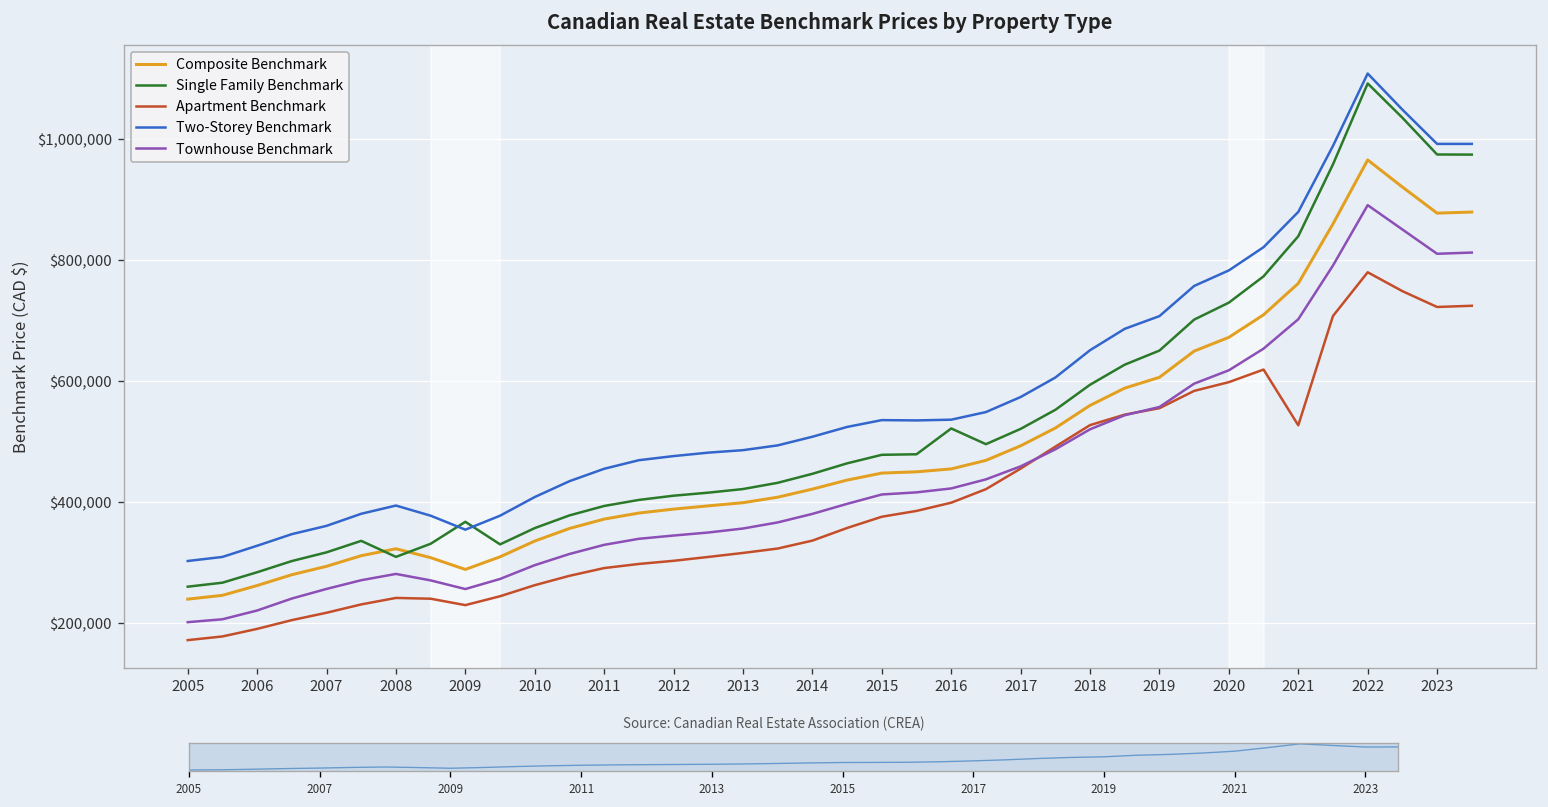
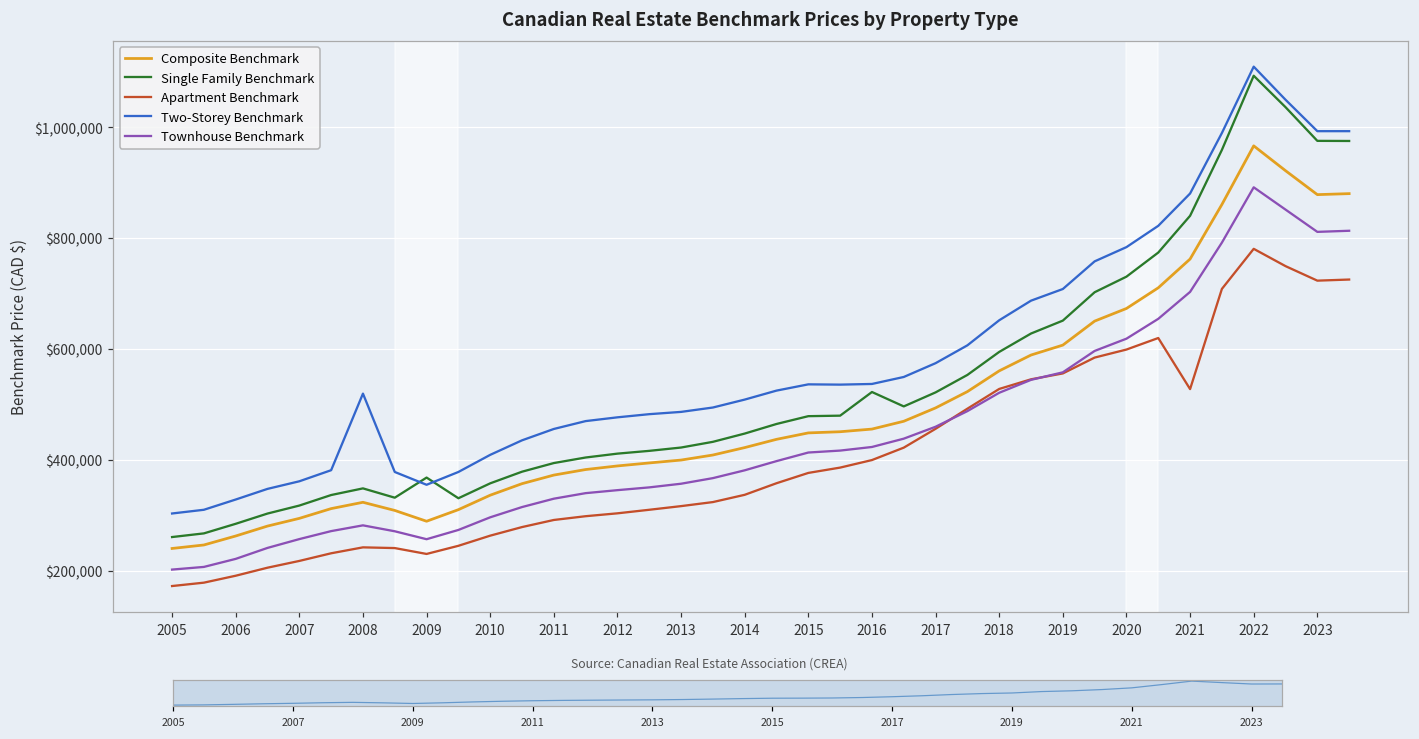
Canadian Real Estate Benchmark Prices by Property Type, Single Family Benchmark, 2008: $310,000 -> $350,000
Canadian Real Estate Benchmark Prices by Property Type, Two-Storey Benchmark, 2008: $390,000 -> $520,000
